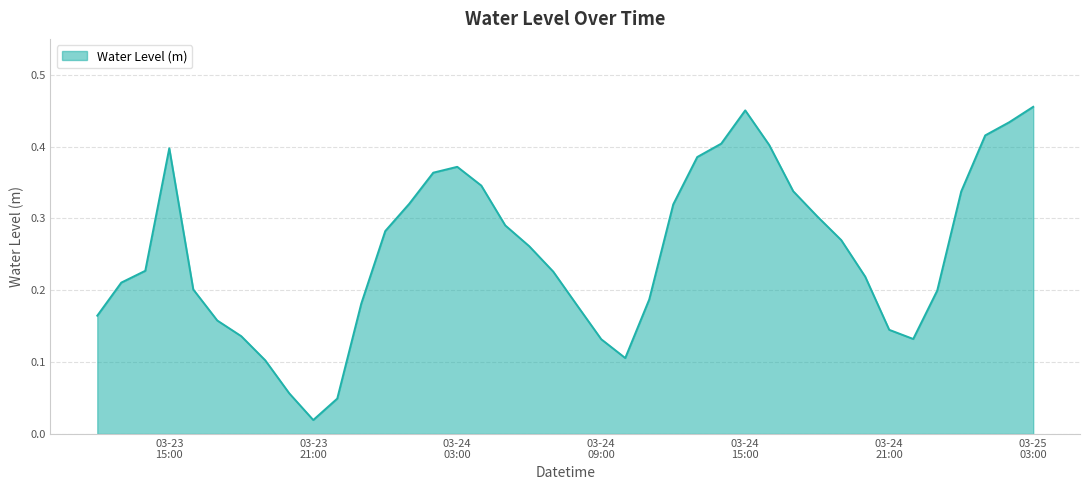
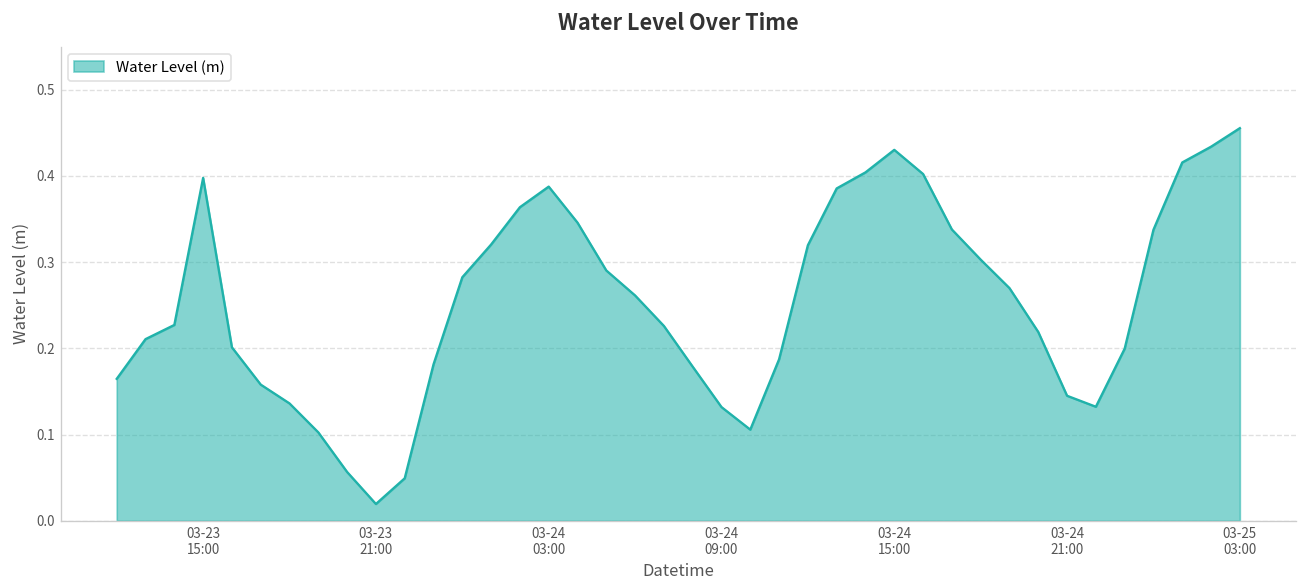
03-24 03:00: 0.37 -> 0.39
03-24 15:00: 0.45 -> 0.43
